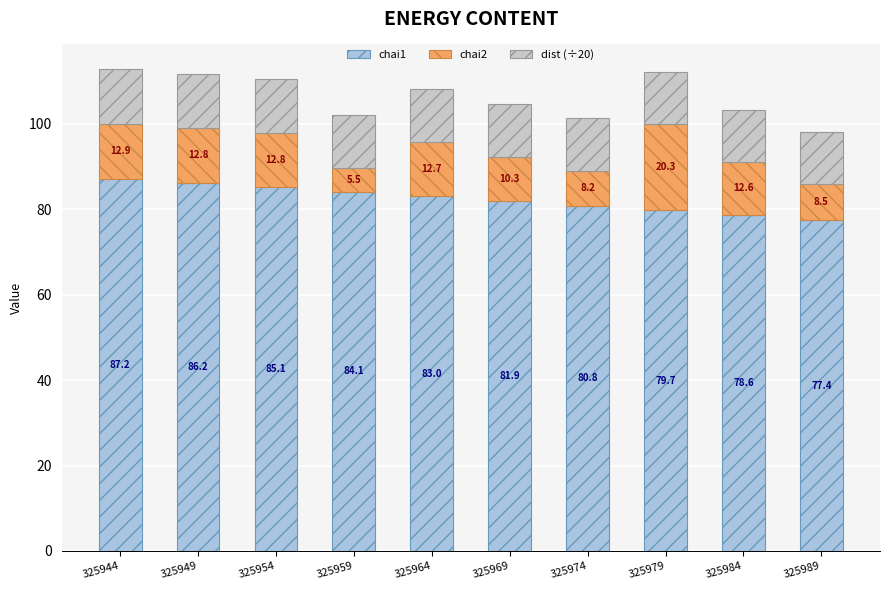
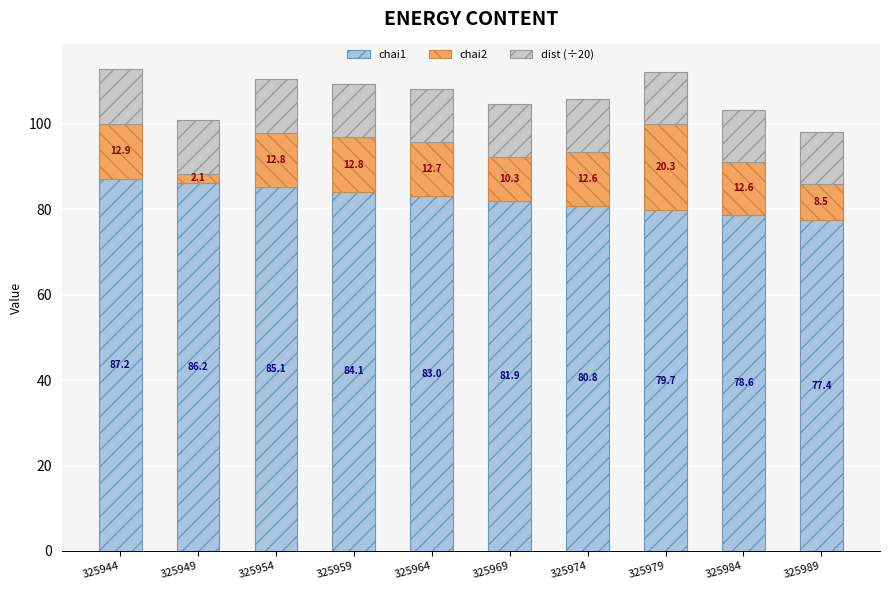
chai2, 325949: 12.8 -> 2.1
chai2, 325959: 5.5 -> 12.8
chai2, 325974: 8.2 -> 12.6
